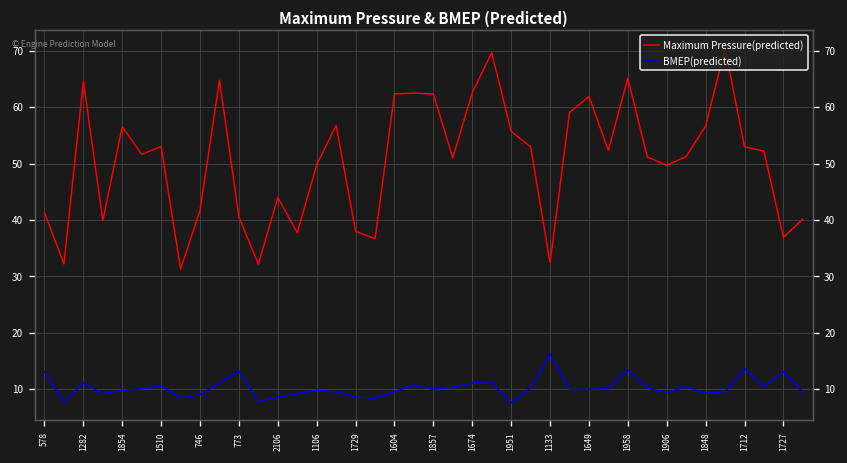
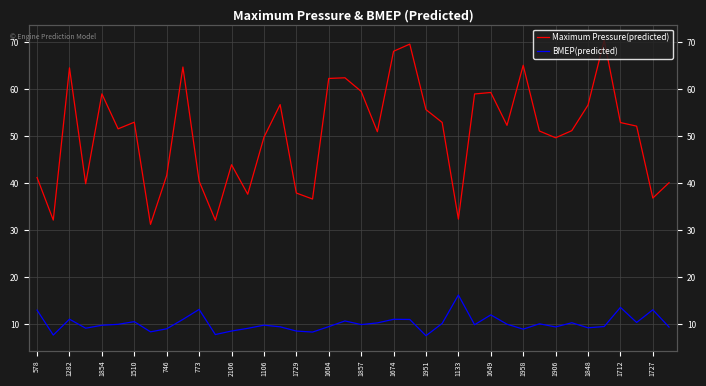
Maximum Pressure(predicted), 1854: 57 -> 59
Maximum Pressure(predicted), 1857: 62 -> 60
Maximum Pressure(predicted), 1674: 63 -> 68
Maximum Pressure(predicted), 1649: 62 -> 59
BMEP(predicted), 1649: 10 -> 12
BMEP(predicted), 1958: 13 -> 9
